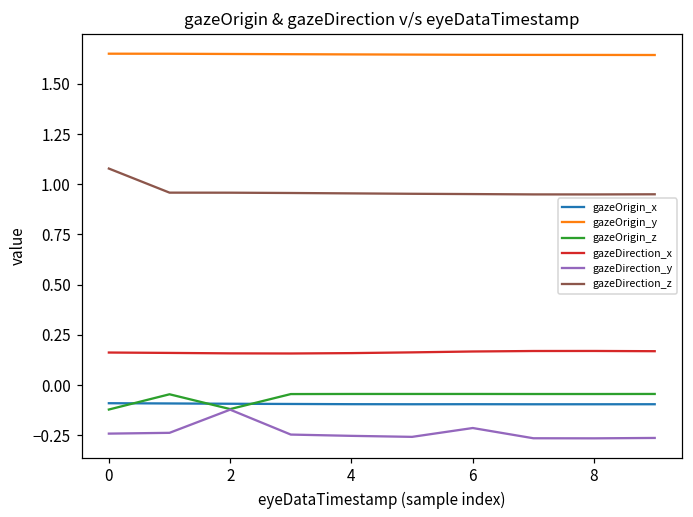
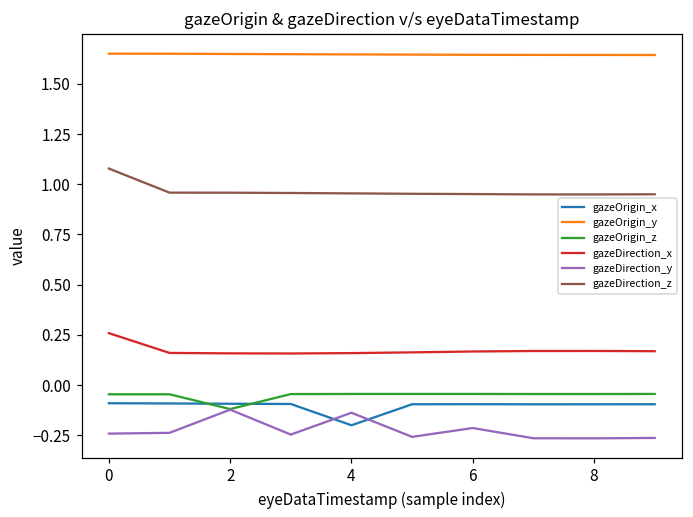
gazeOrigin_z, 0: -0.12 -> -0.05
gazeDirection_x, 0: 0.16 -> 0.26
gazeOrigin_x, 4: -0.10 -> -0.20
gazeDirection_y, 4: -0.25 -> -0.14
